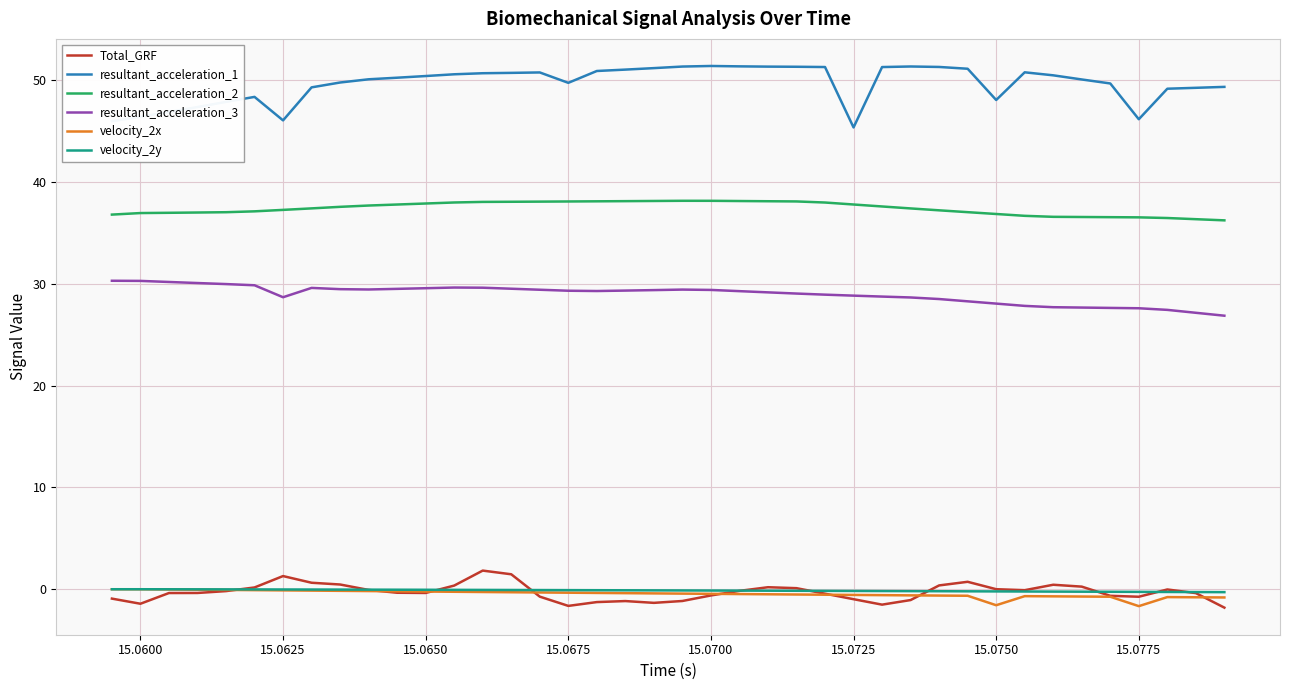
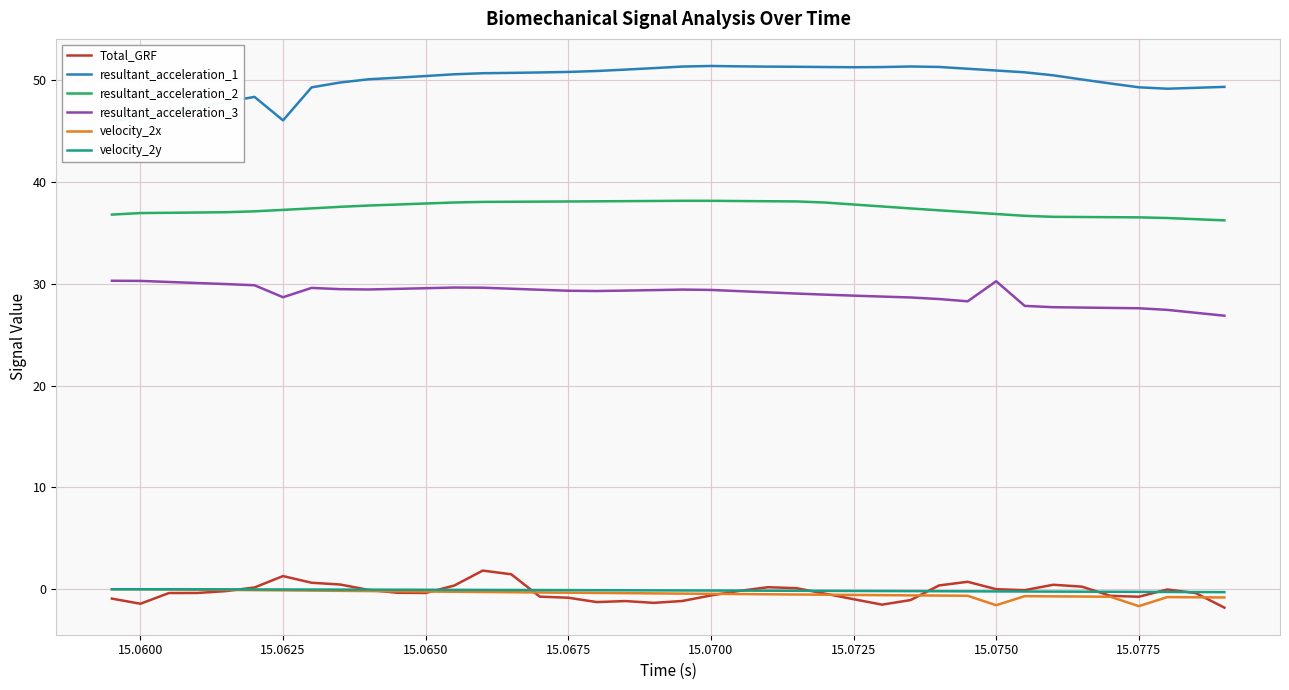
Total_GRF, 15.0675: -1.6 -> -0.8
resultant_acceleration_1, 15.0675: 49.8 -> 50.8
resultant_acceleration_1, 15.0725: 45.4 -> 51.3
resultant_acceleration_1, 15.0750: 48.1 -> 51.0
resultant_acceleration_3, 15.0750: 28.1 -> 30.3
resultant_acceleration_1, 15.0775: 46.2 -> 49.3
